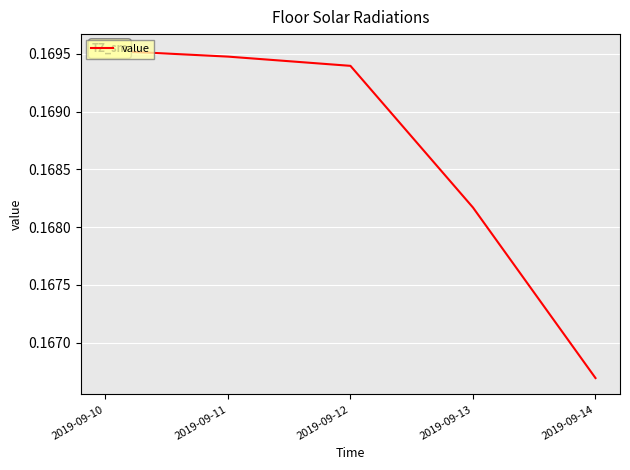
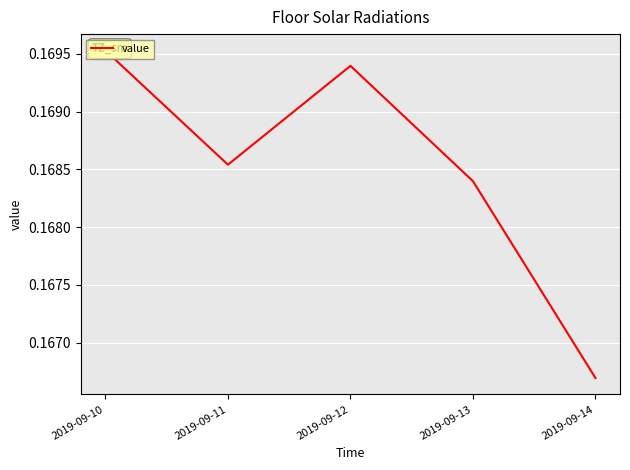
2019-09-11: 0.16948 -> 0.16854
2019-09-13: 0.16817 -> 0.16840
